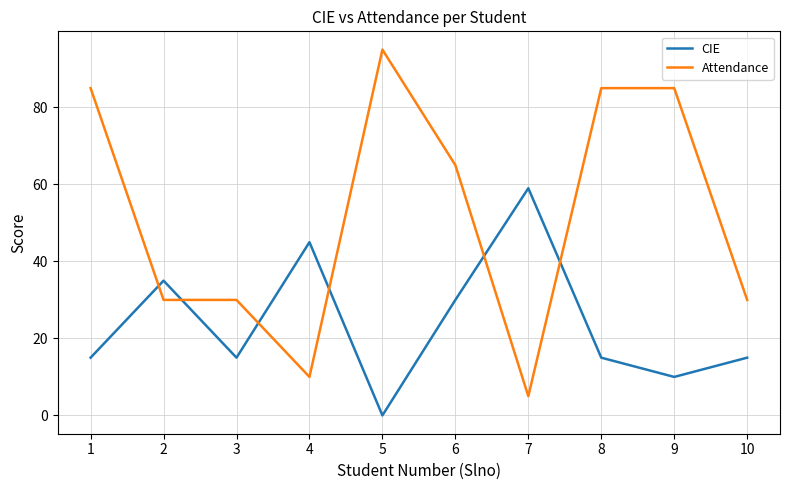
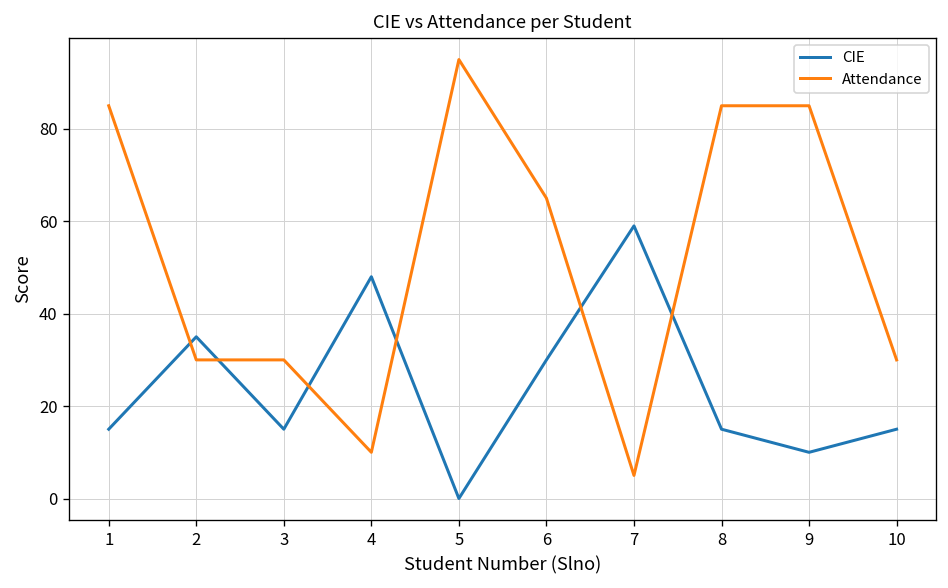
CIE, 4: 45 -> 48
